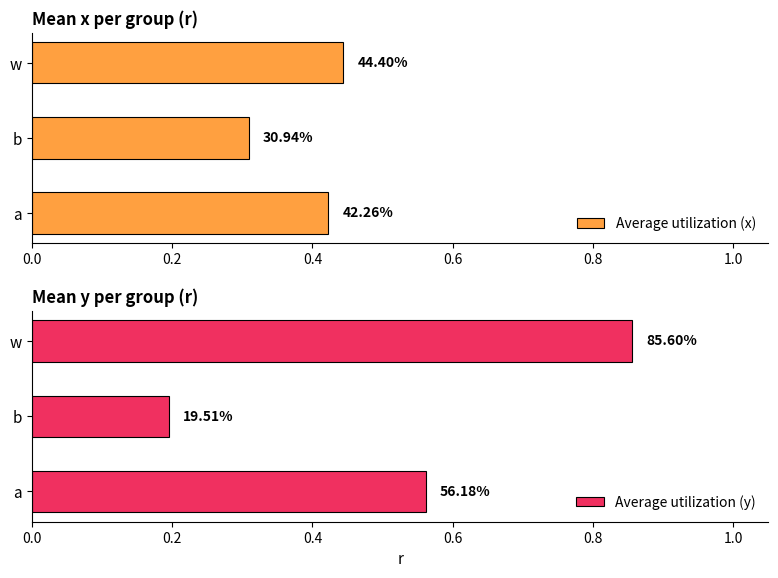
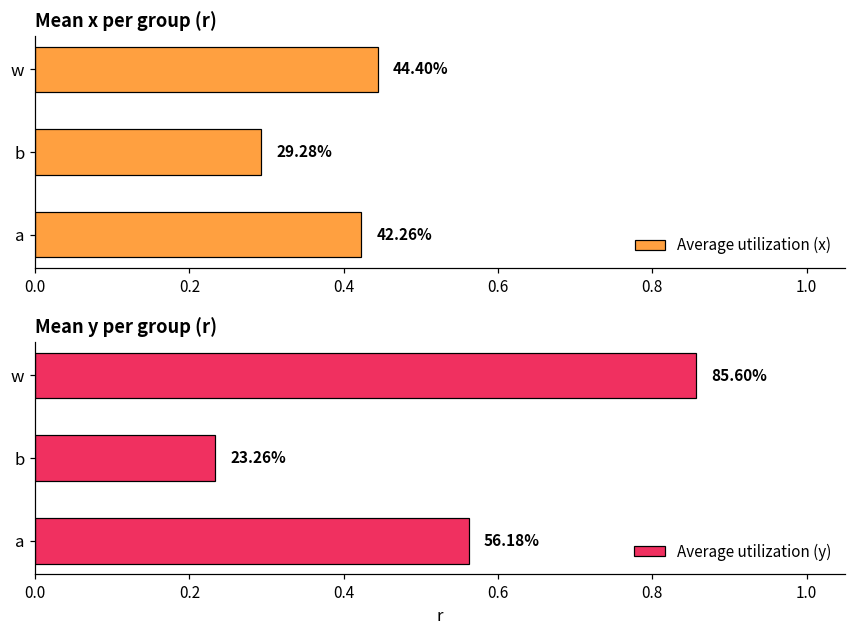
Mean x per group (r), b: 30.94% -> 29.28%
Mean y per group (r), b: 19.51% -> 23.26%
